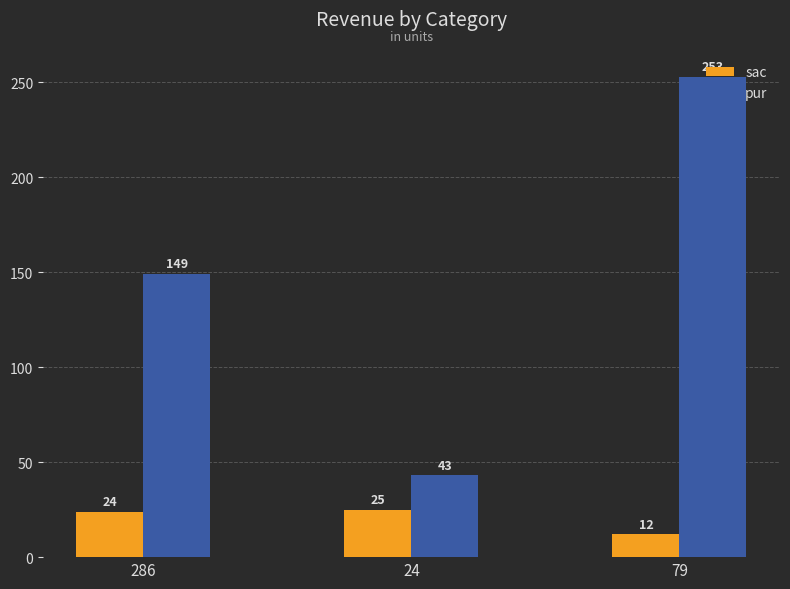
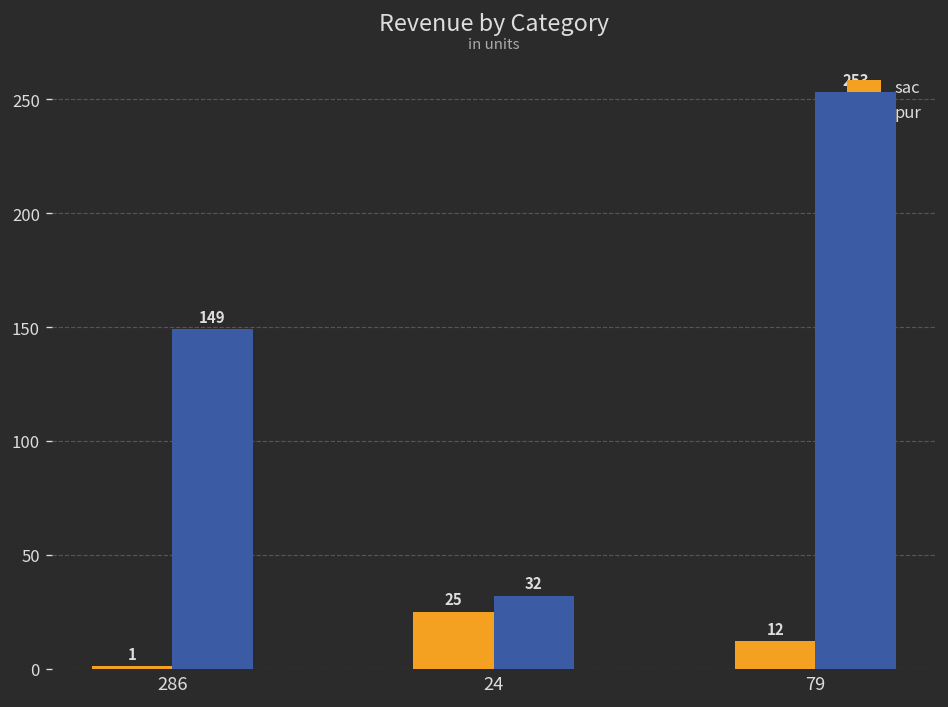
sac, 286: 24 -> 1
pur, 24: 43 -> 32
